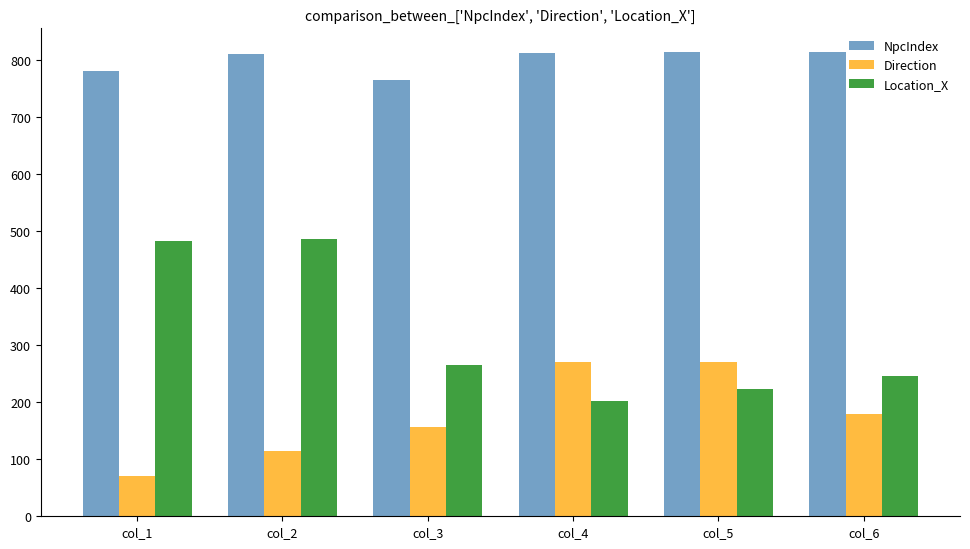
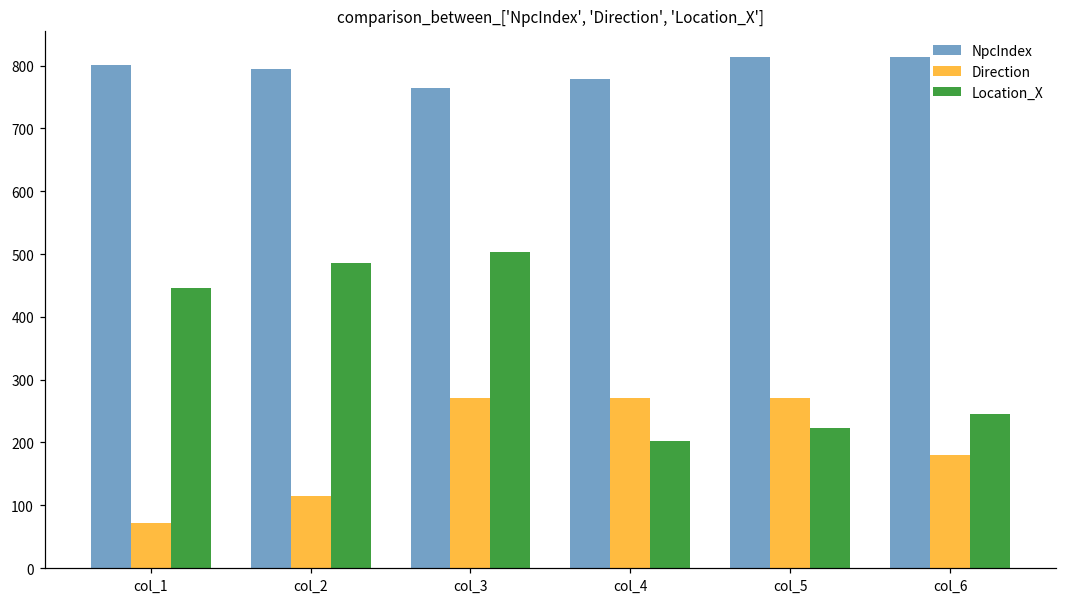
NpcIndex, col_1: 780 -> 800
Location_X, col_1: 480 -> 450
NpcIndex, col_2: 810 -> 790
Direction, col_3: 160 -> 270
Location_X, col_3: 270 -> 500
NpcIndex, col_4: 810 -> 780
